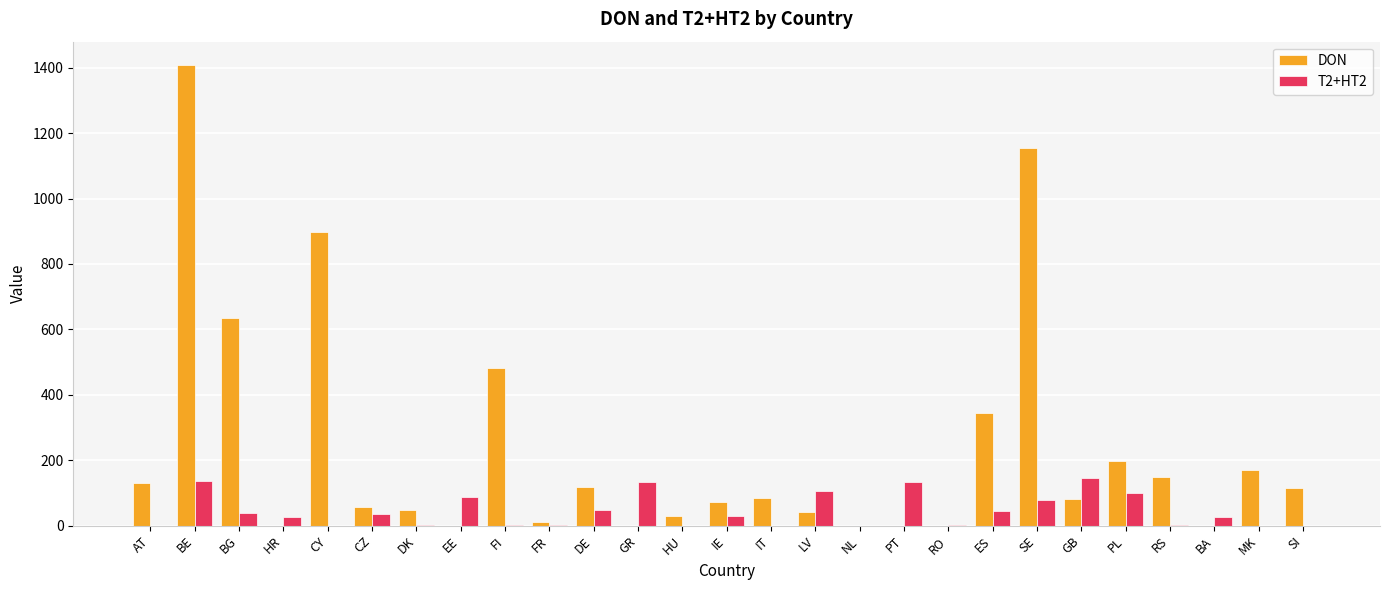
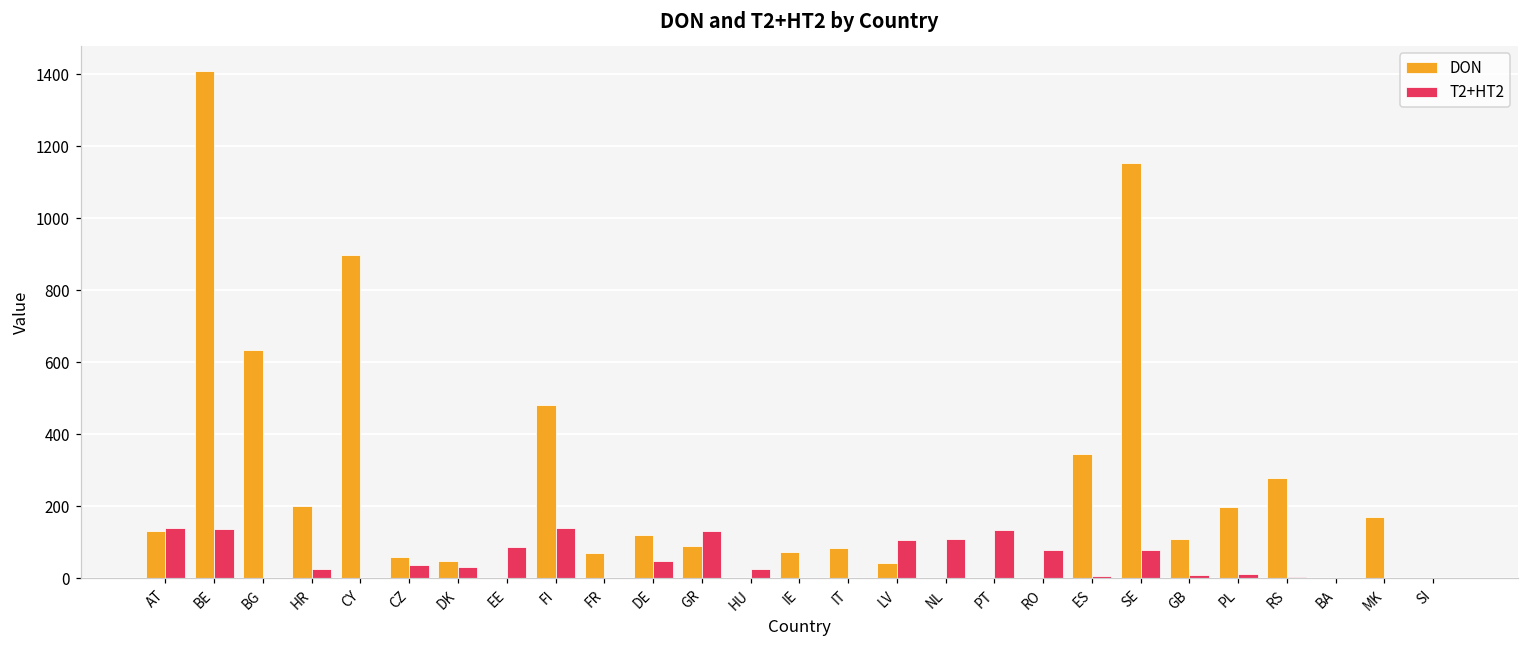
T2+HT2, AT: 0 -> 140
T2+HT2, BG: 40 -> 0
DON, HR: 0 -> 200
T2+HT2, DK: 0 -> 30
T2+HT2, FI: 0 -> 140
DON, FR: 10 -> 70
DON, GR: 0 -> 90
DON, HU: 30 -> 0
T2+HT2, HU: 0 -> 30
T2+HT2, IE: 30 -> 0
T2+HT2, NL: 0 -> 110
T2+HT2, RO: 0 -> 80
T2+HT2, ES: 40 -> 10
DON, GB: 80 -> 110
T2+HT2, GB: 140 -> 10
T2+HT2, PL: 100 -> 10
DON, RS: 150 -> 280
T2+HT2, BA: 30 -> 0
DON, SI: 120 -> 0
